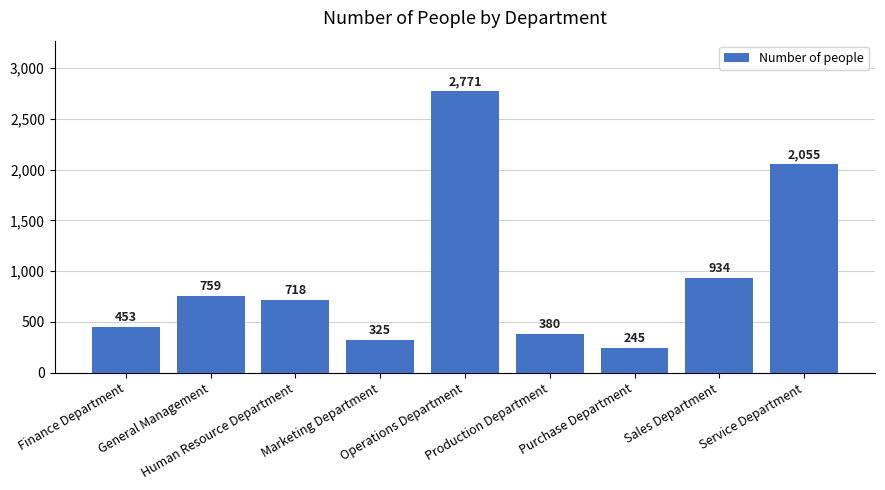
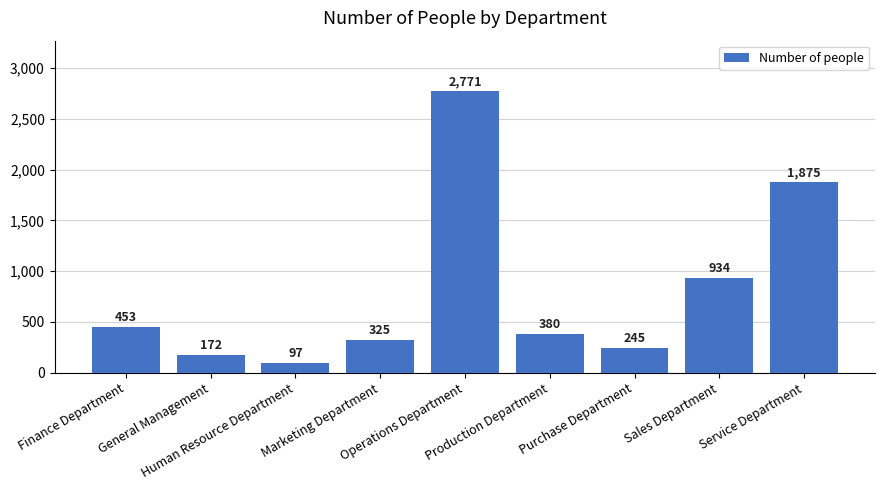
General Management: 759 -> 172
Human Resource Department: 718 -> 97
Service Department: 2,055 -> 1,875
